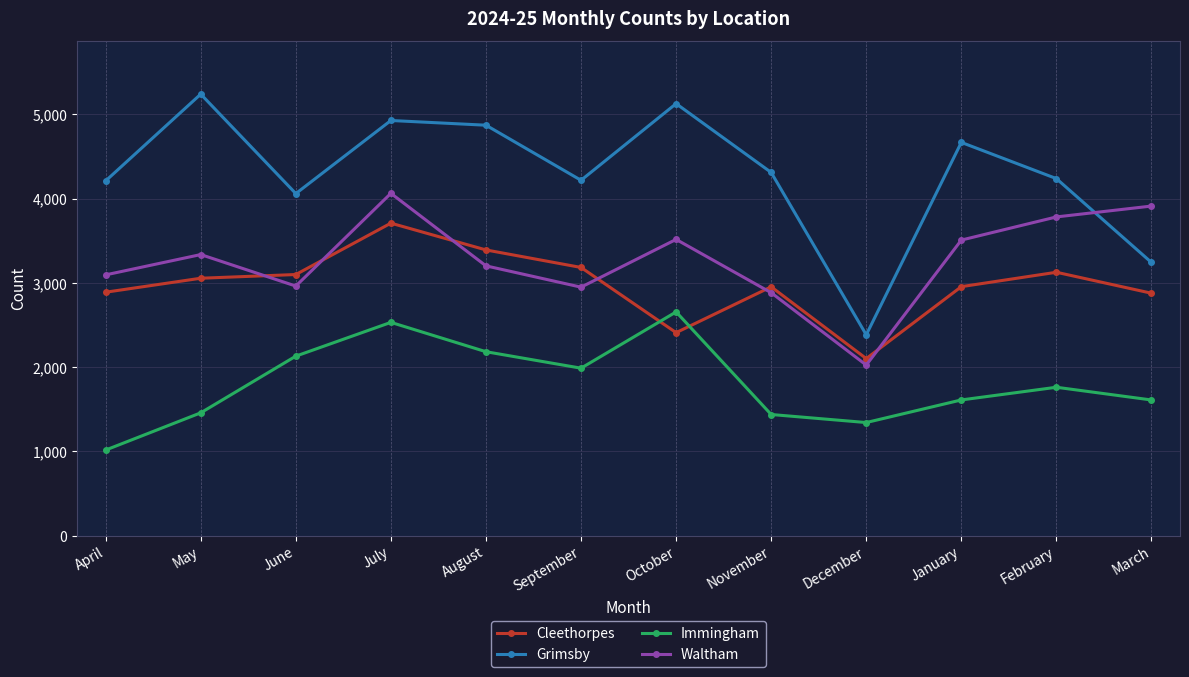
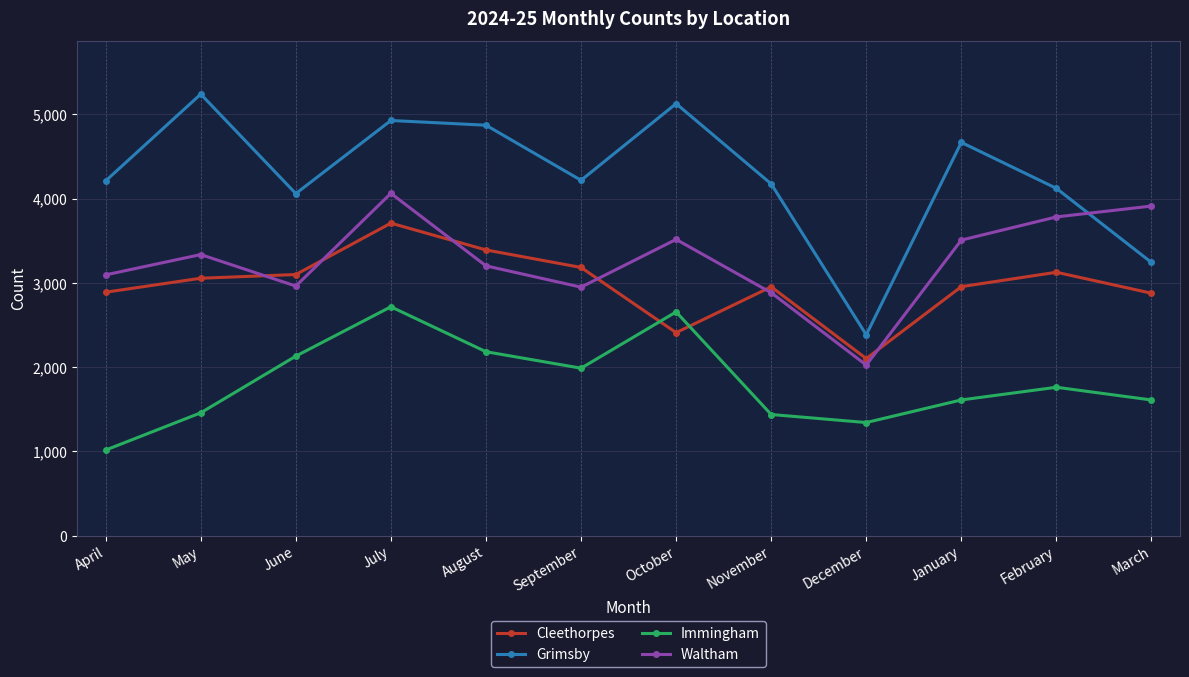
Immingham, July: 2,500 -> 2,700
Grimsby, November: 4,300 -> 4,200
Grimsby, February: 4,200 -> 4,100
